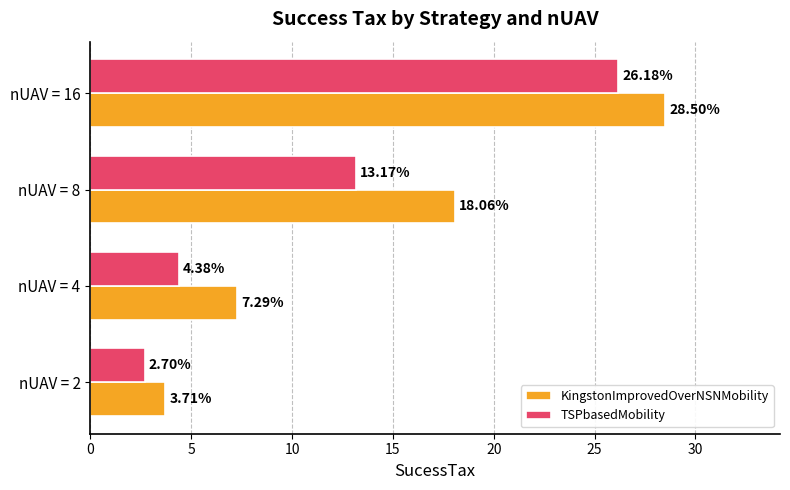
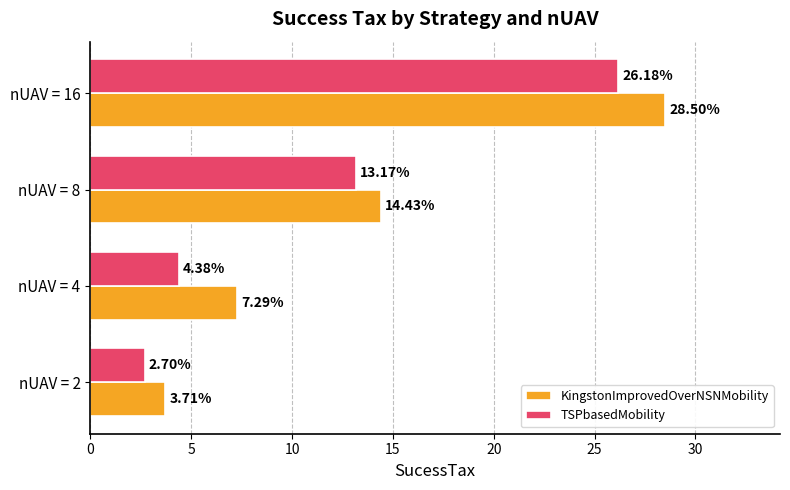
KingstonImprovedOverNSNMobility, nUAV = 8: 18.06% -> 14.43%
